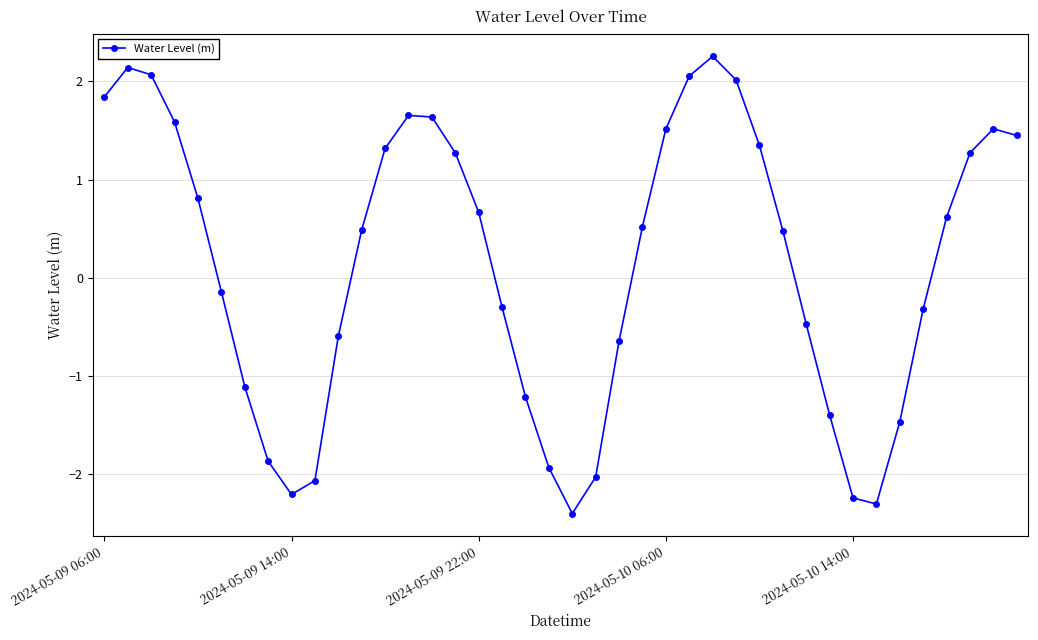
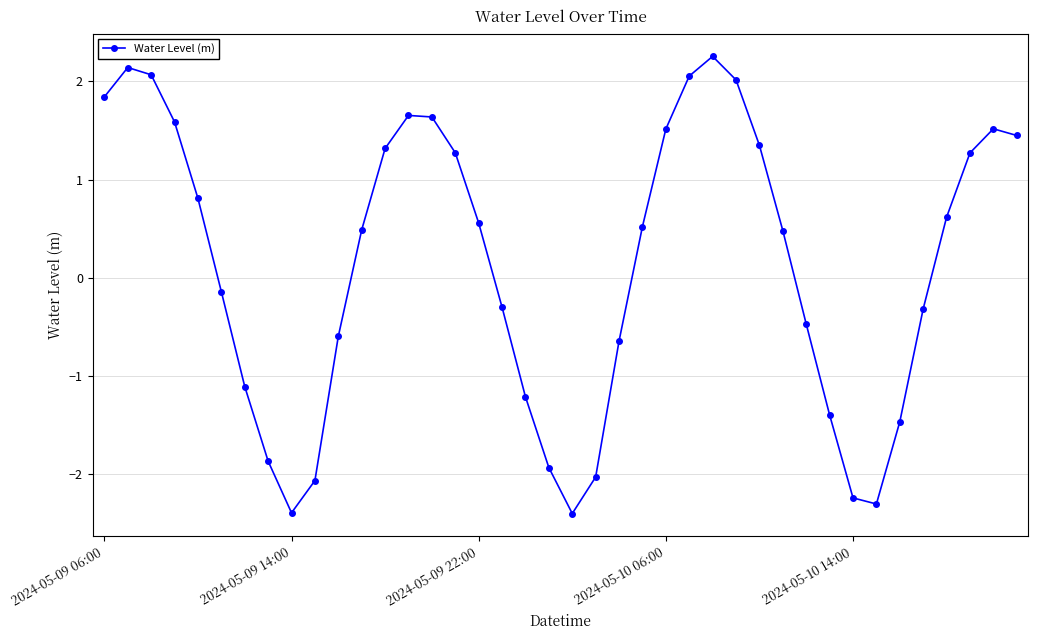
2024-05-09 14:00: -2.2 -> -2.4
2024-05-09 22:00: 0.7 -> 0.6
